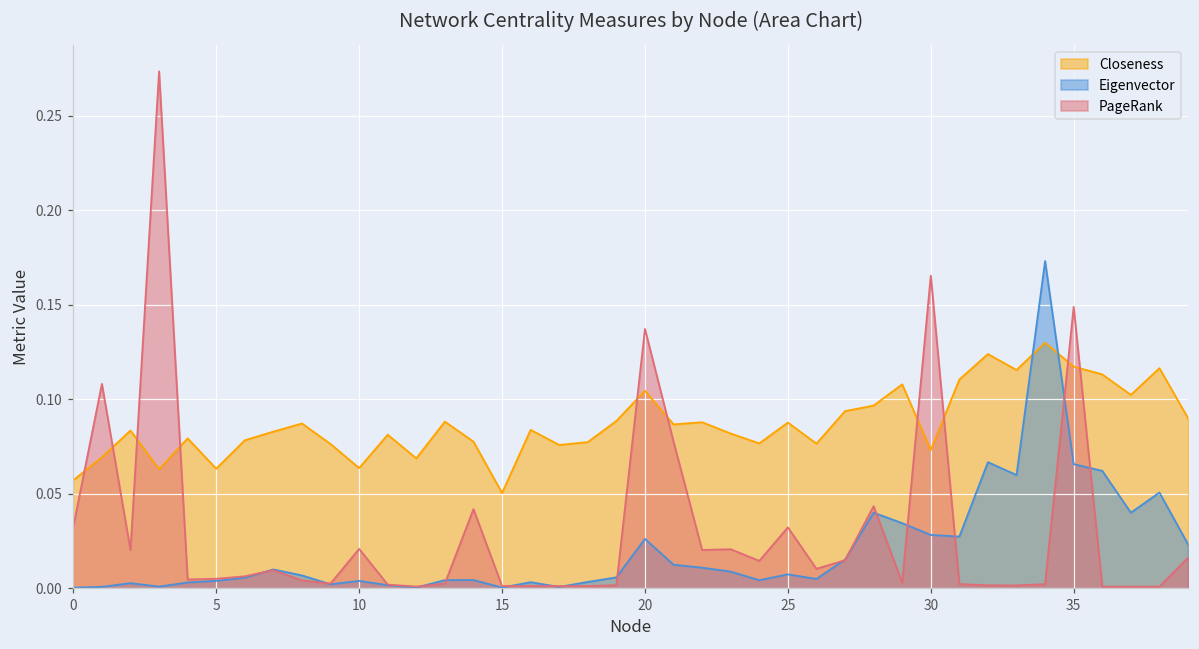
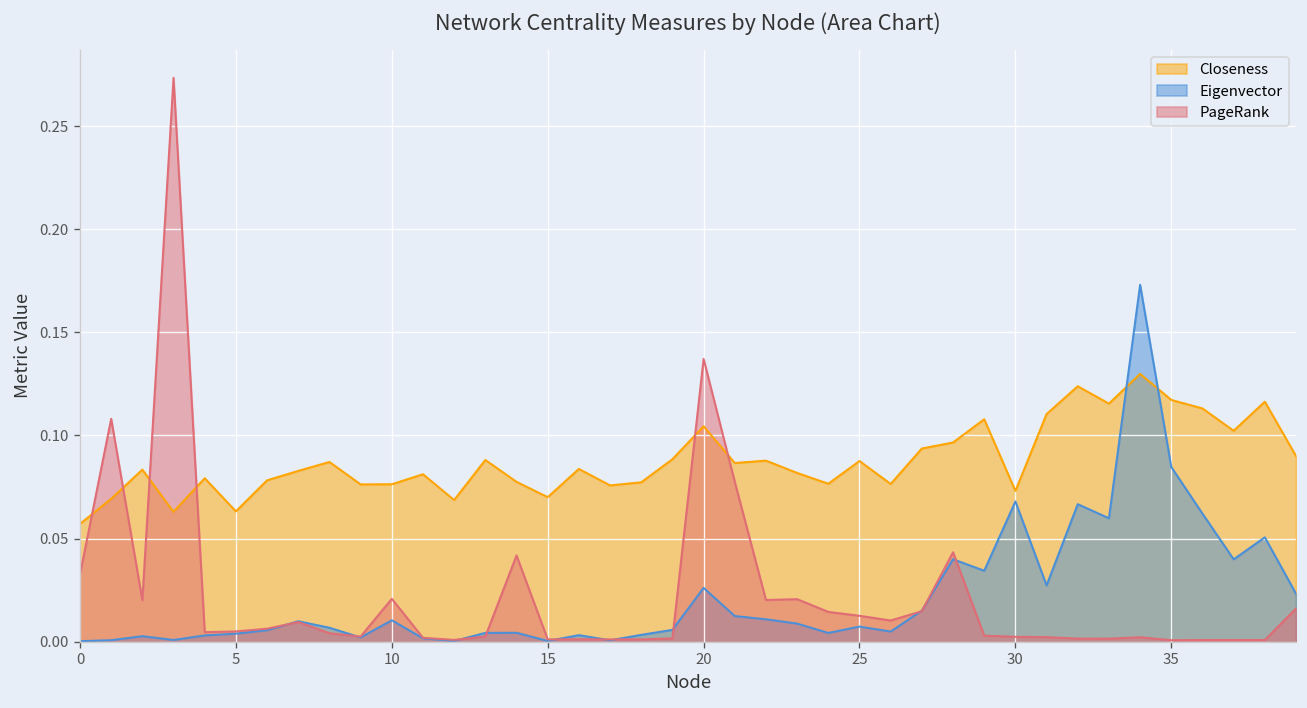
Closeness, 10: 0.064 -> 0.076
Eigenvector, 10: 0.004 -> 0.010
Closeness, 15: 0.050 -> 0.070
PageRank, 25: 0.032 -> 0.013
Eigenvector, 30: 0.028 -> 0.068
PageRank, 30: 0.165 -> 0.002
Eigenvector, 35: 0.066 -> 0.085
PageRank, 35: 0.149 -> 0.001
